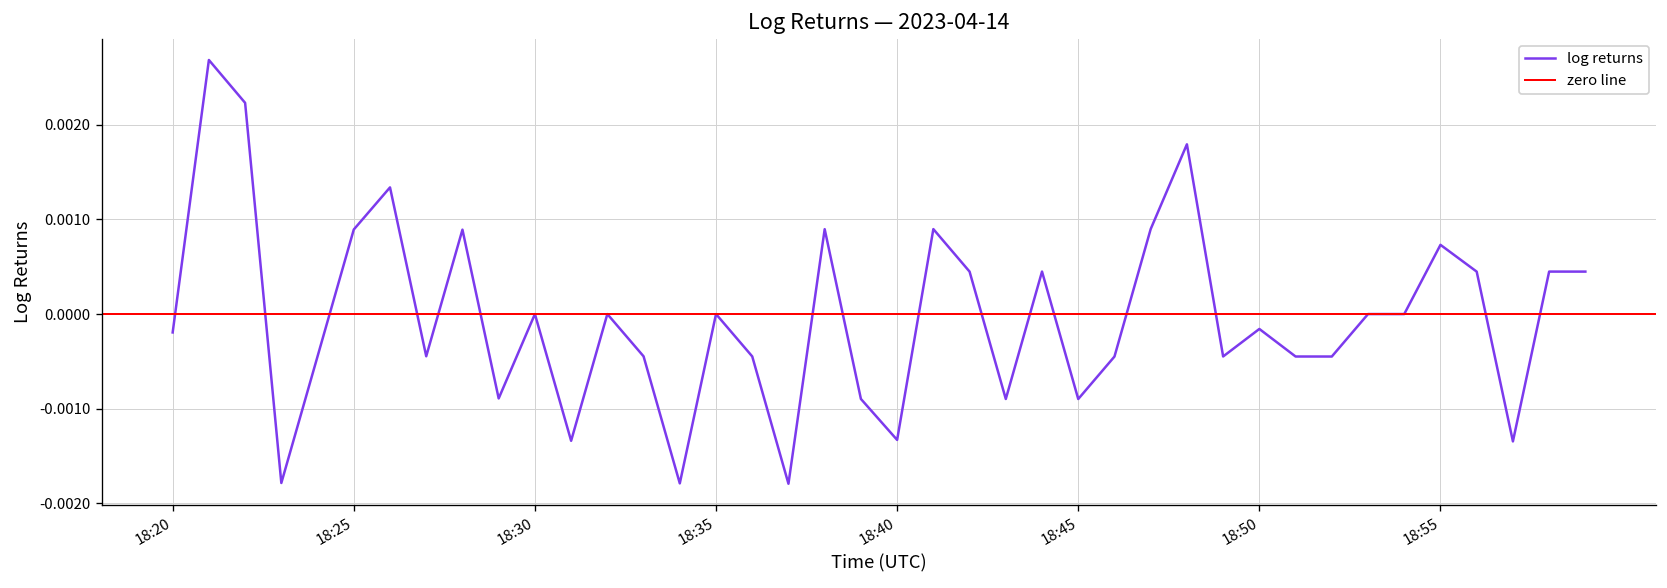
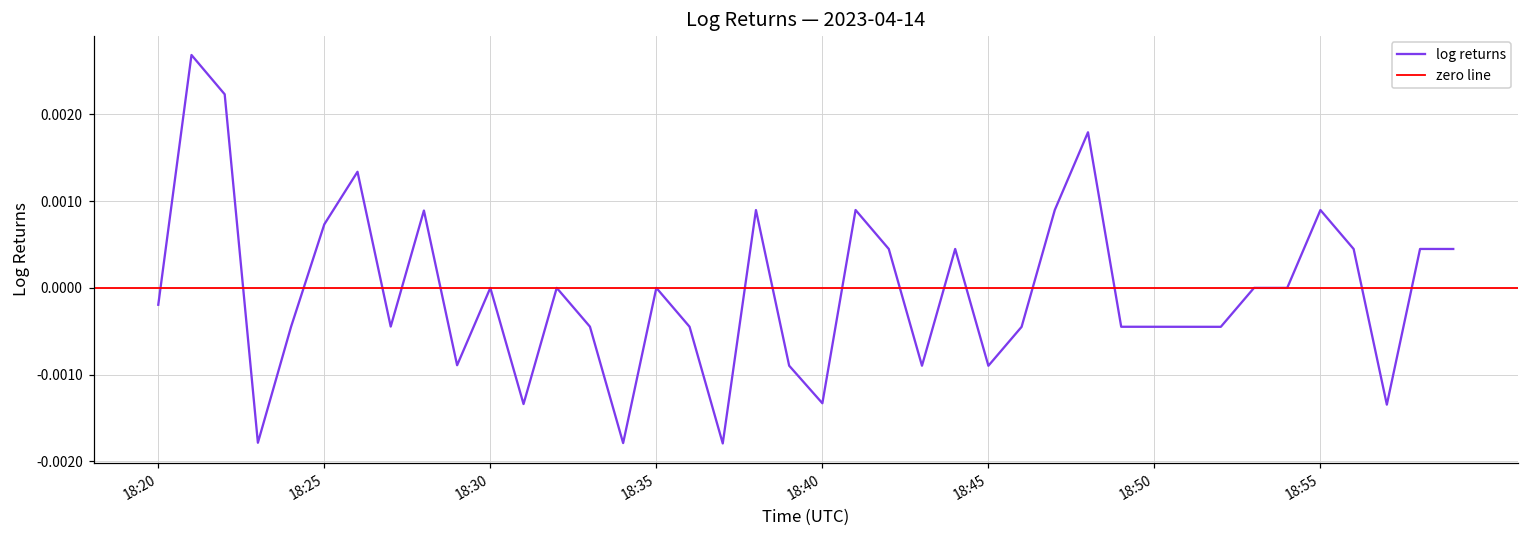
18:25: 0.0009 -> 0.0007
18:50: -0.0002 -> -0.0004
18:55: 0.0007 -> 0.0009
